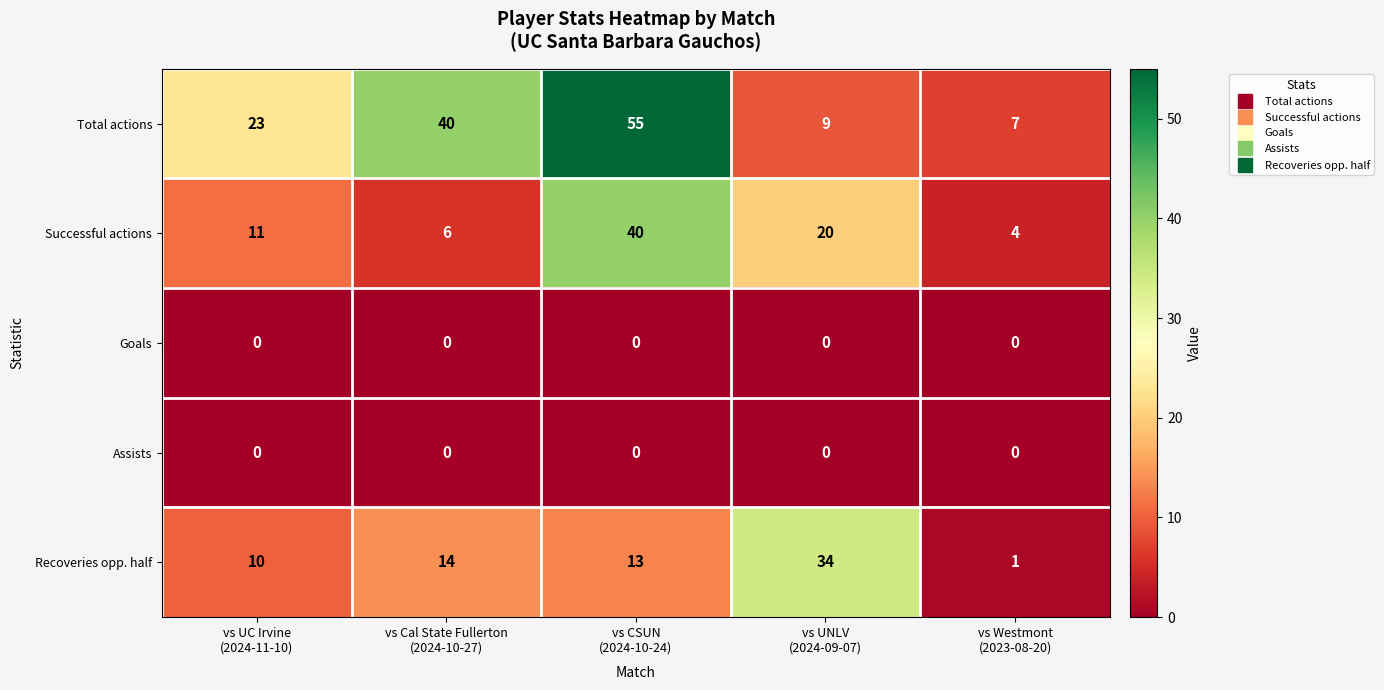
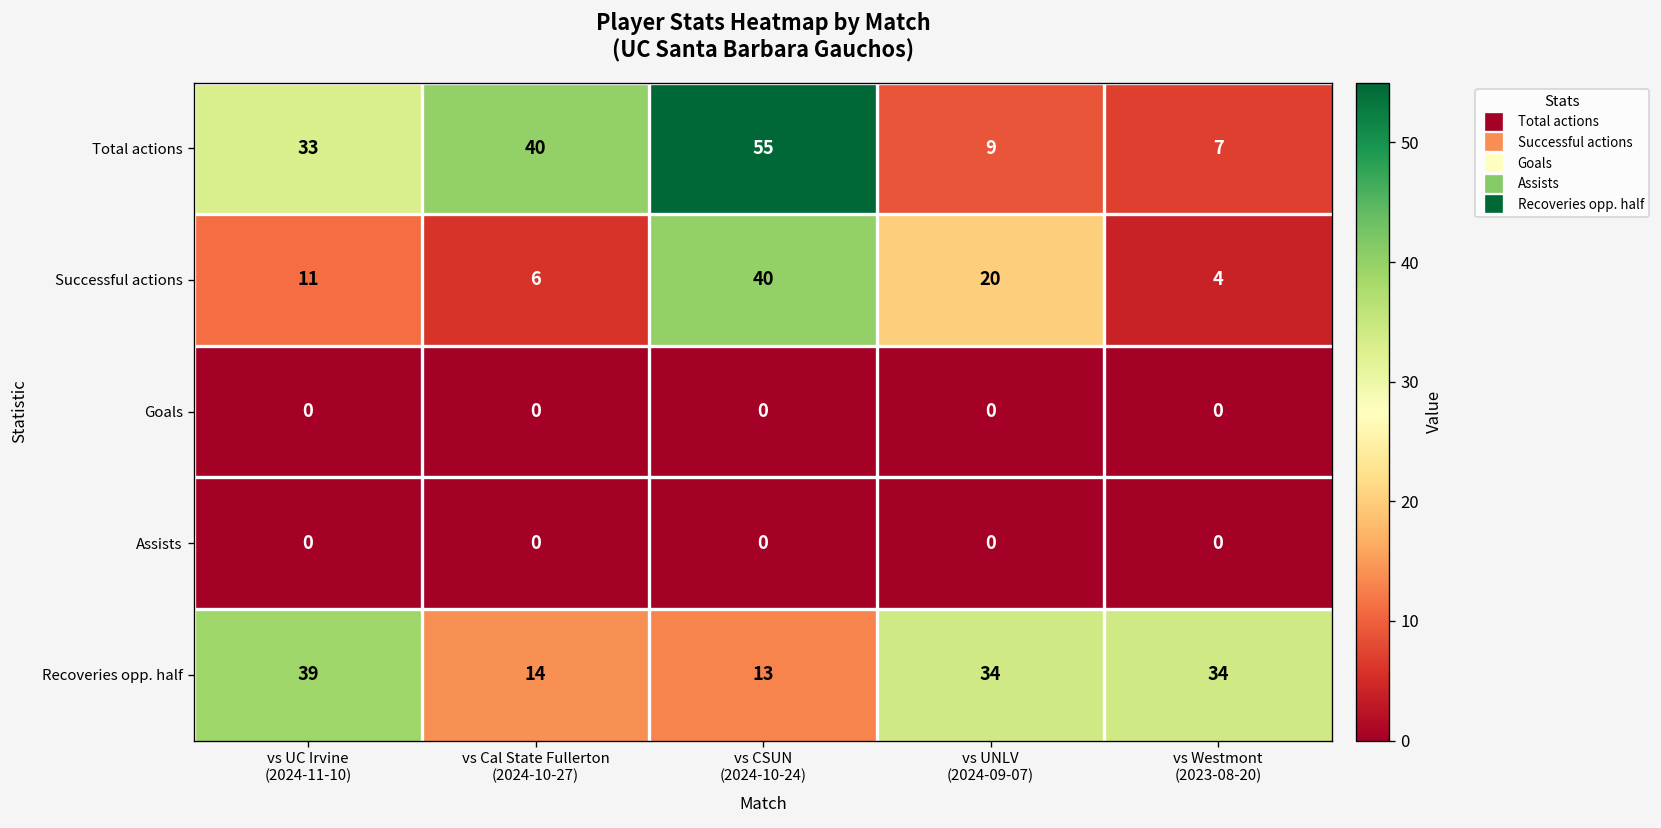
Total actions, vs UC Irvine (2024-11-10): 23 -> 33
Recoveries opp. half, vs UC Irvine (2024-11-10): 10 -> 39
Recoveries opp. half, vs Westmont (2023-08-20): 1 -> 34
